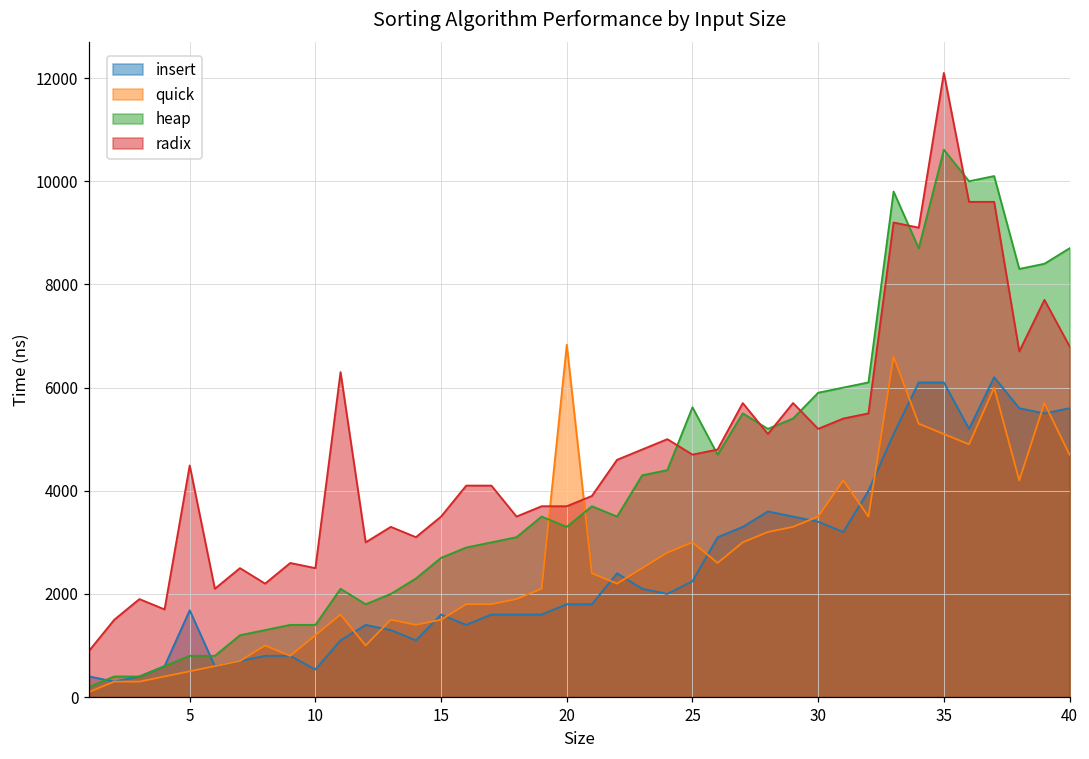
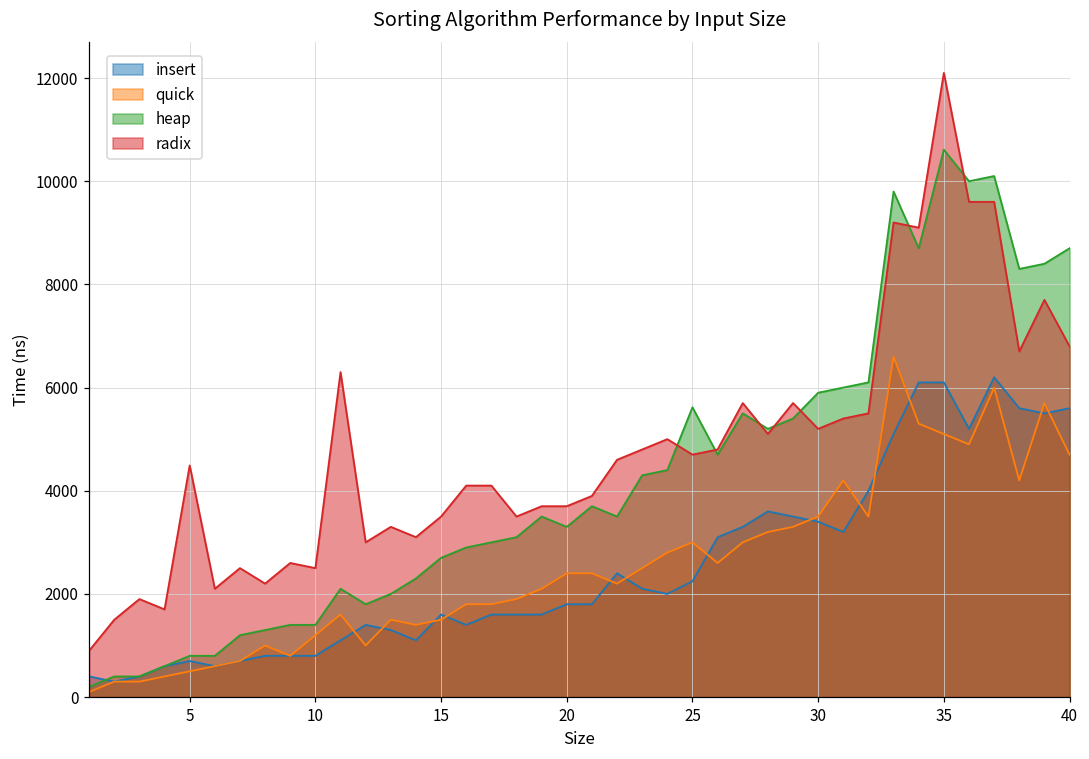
insert, 5: 1700 -> 700
insert, 10: 500 -> 800
quick, 20: 6800 -> 2400
